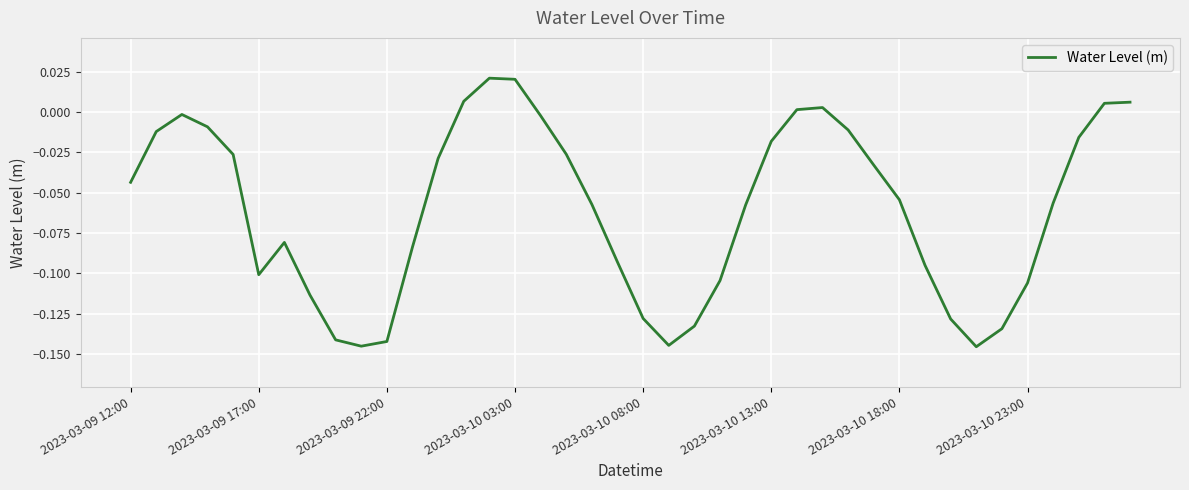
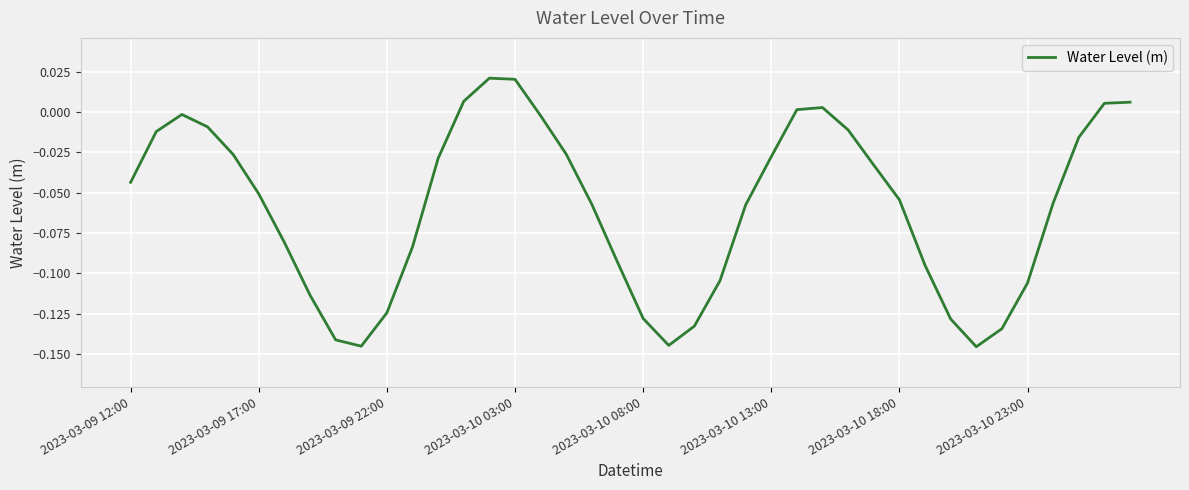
2023-03-09 17:00: -0.101 -> -0.051
2023-03-09 22:00: -0.142 -> -0.124
2023-03-10 13:00: -0.018 -> -0.028
